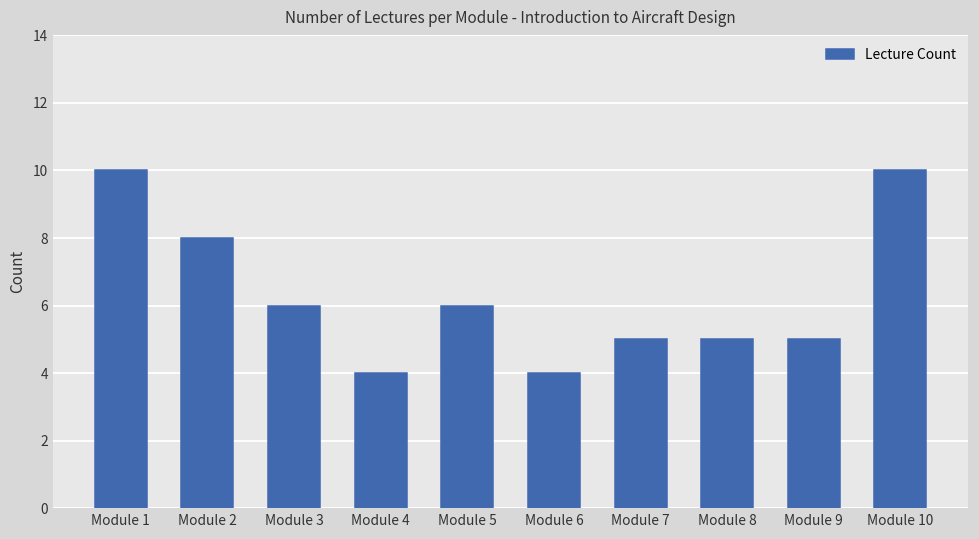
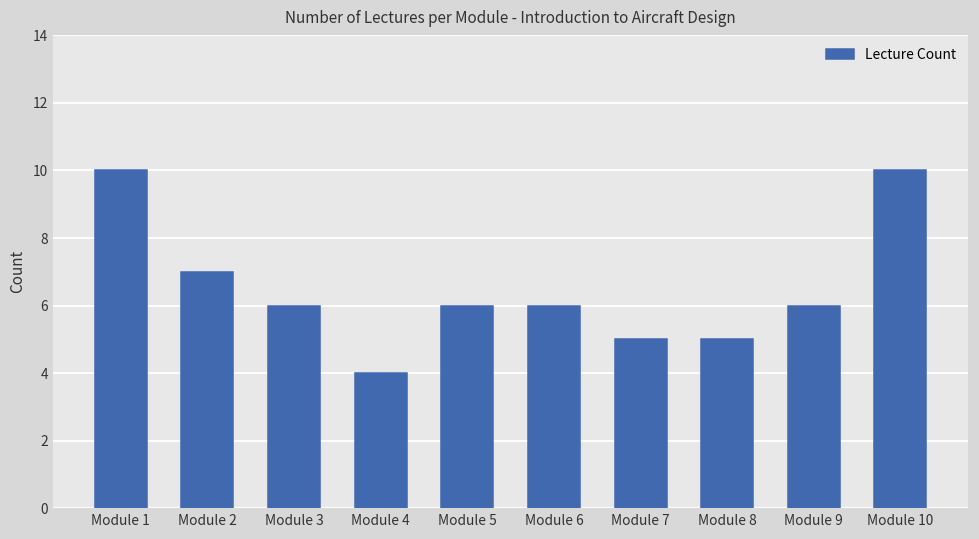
Module 2: 8 -> 7
Module 6: 4 -> 6
Module 9: 5 -> 6
